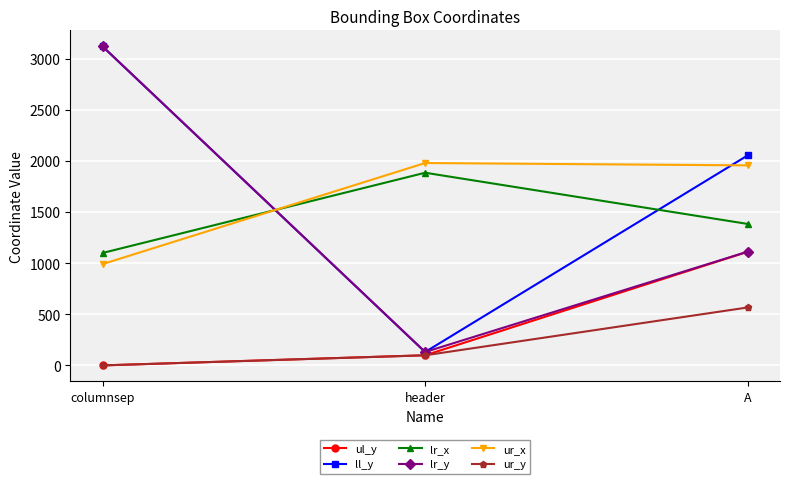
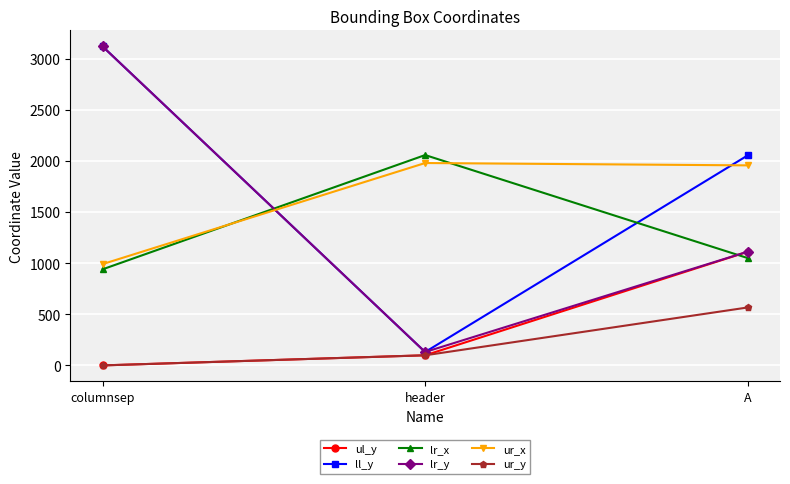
lr_x, columnsep: 1100 -> 940
lr_x, header: 1890 -> 2060
lr_x, A: 1380 -> 1050
